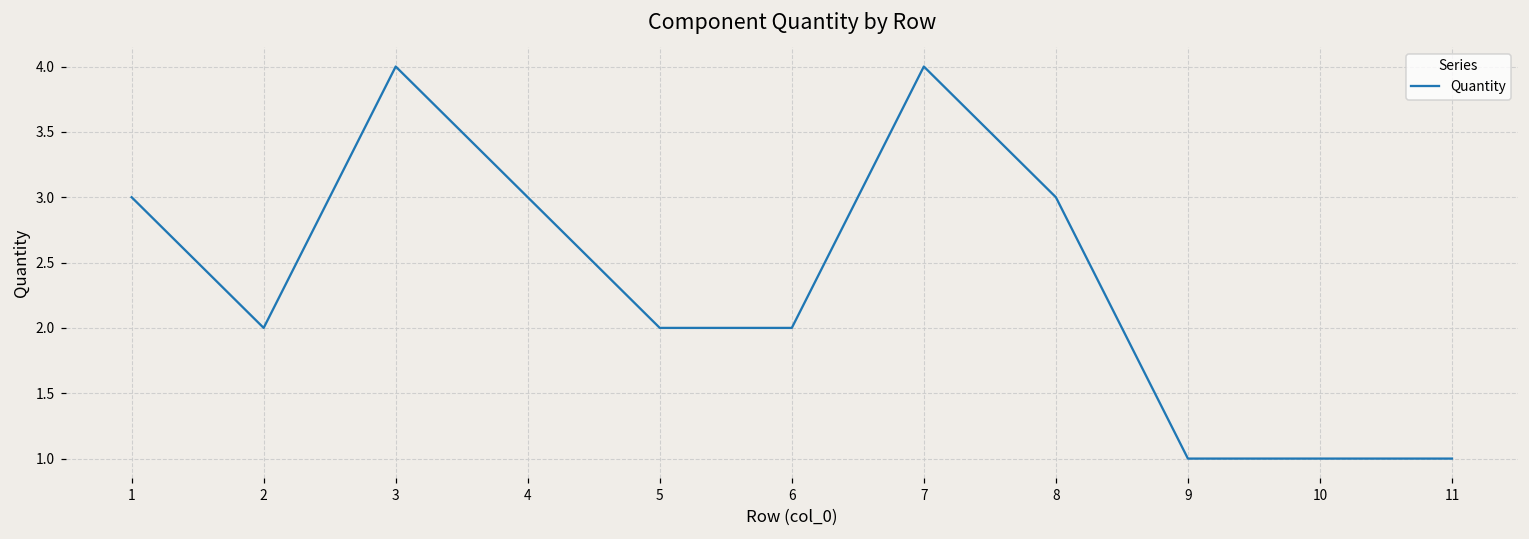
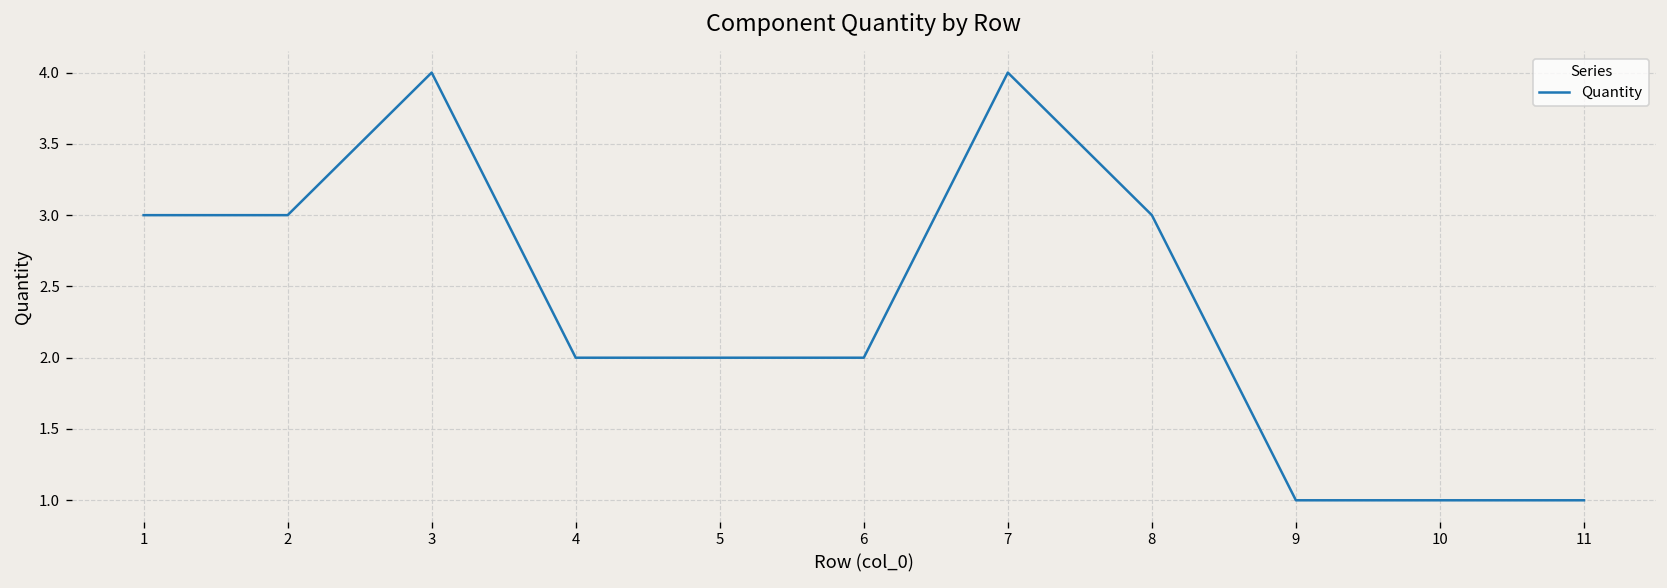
2: 2 -> 3
4: 3 -> 2
